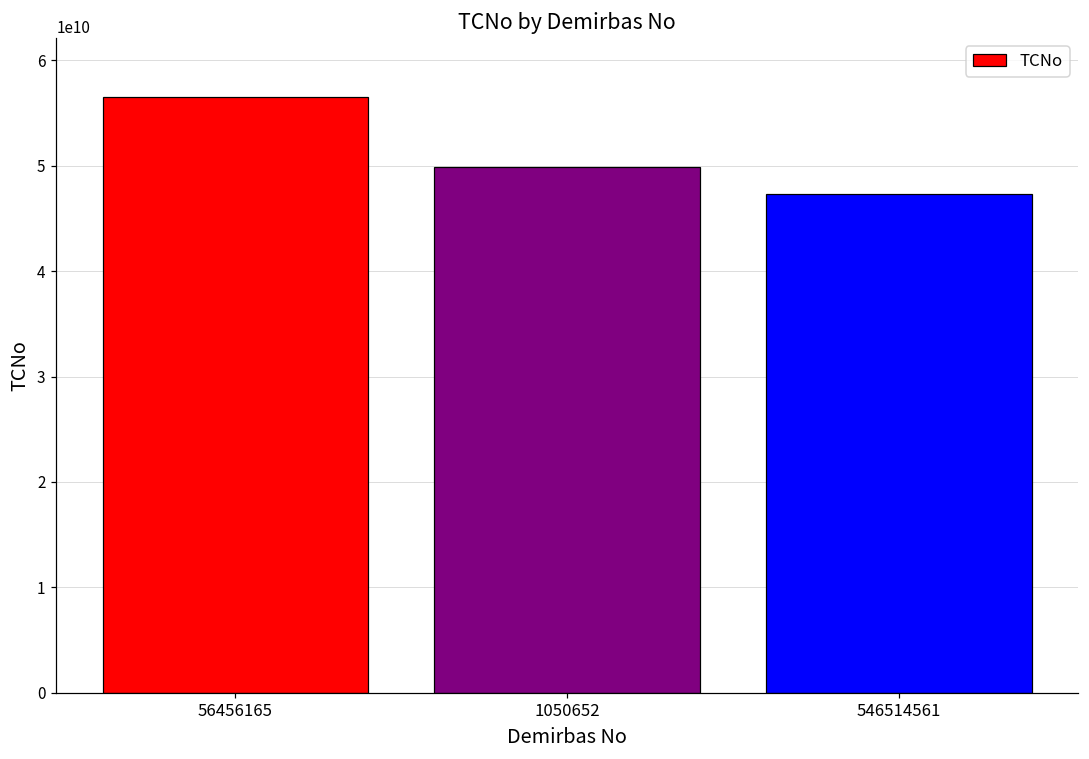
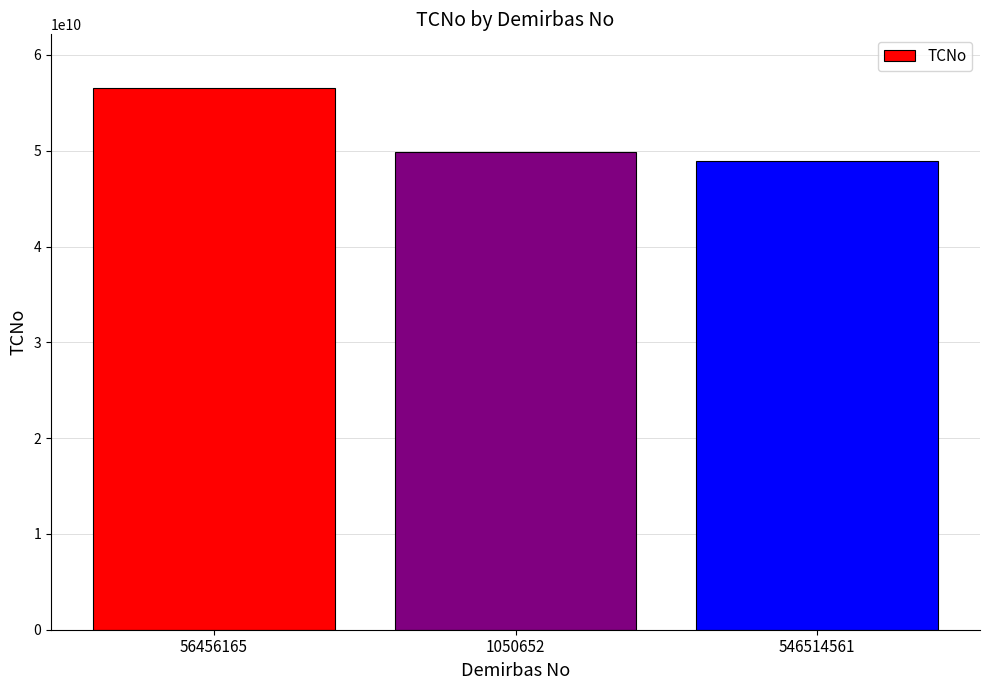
546514561: 47000000000 -> 49000000000
